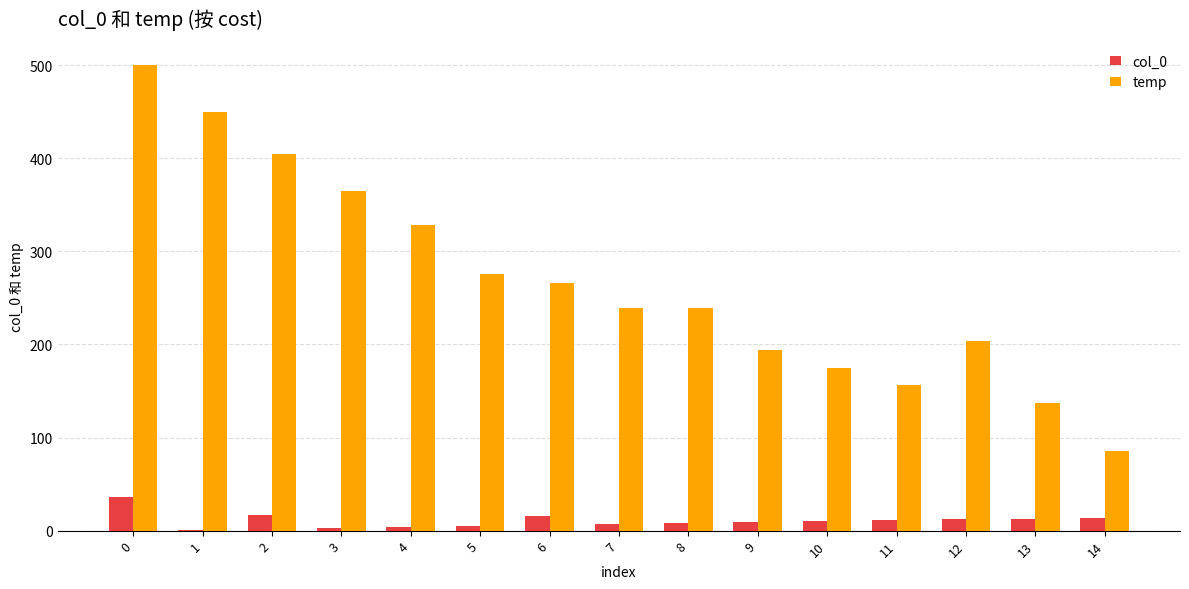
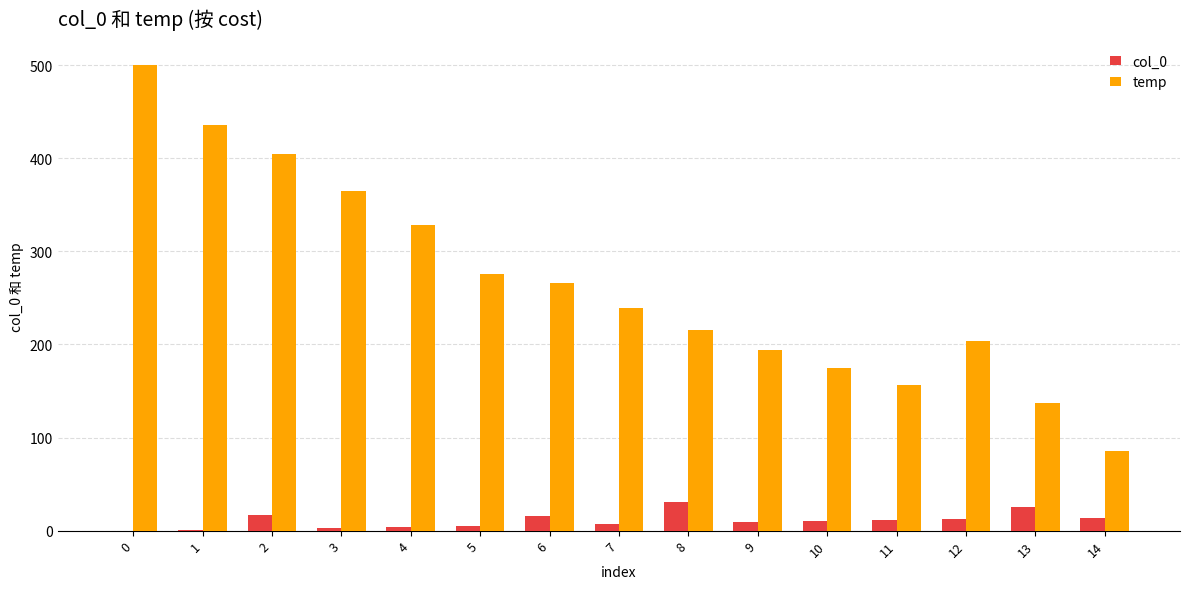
col_0, 0: 40 -> 0
temp, 1: 450 -> 440
col_0, 8: 10 -> 30
temp, 8: 240 -> 220
col_0, 13: 10 -> 30
